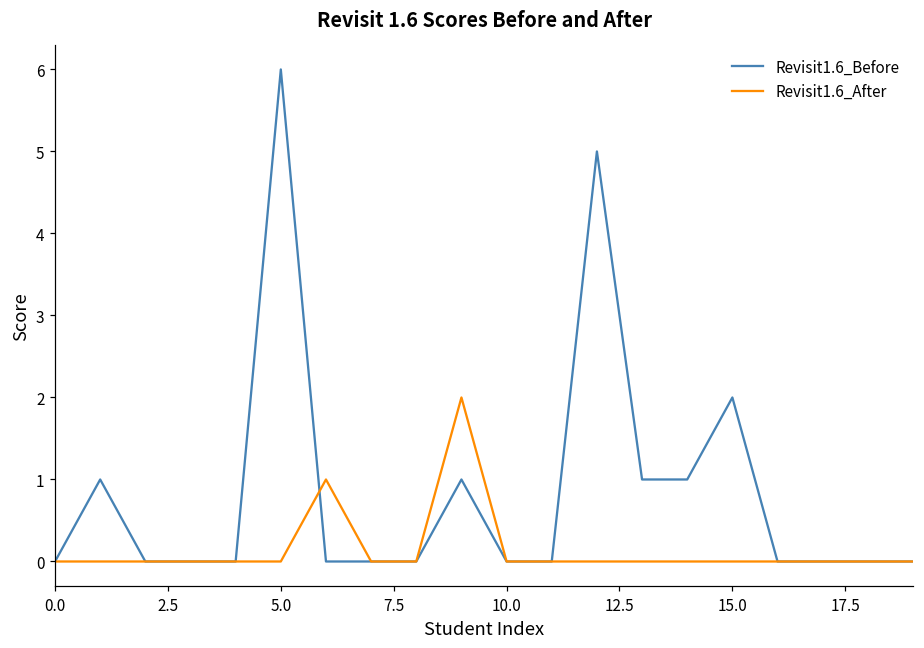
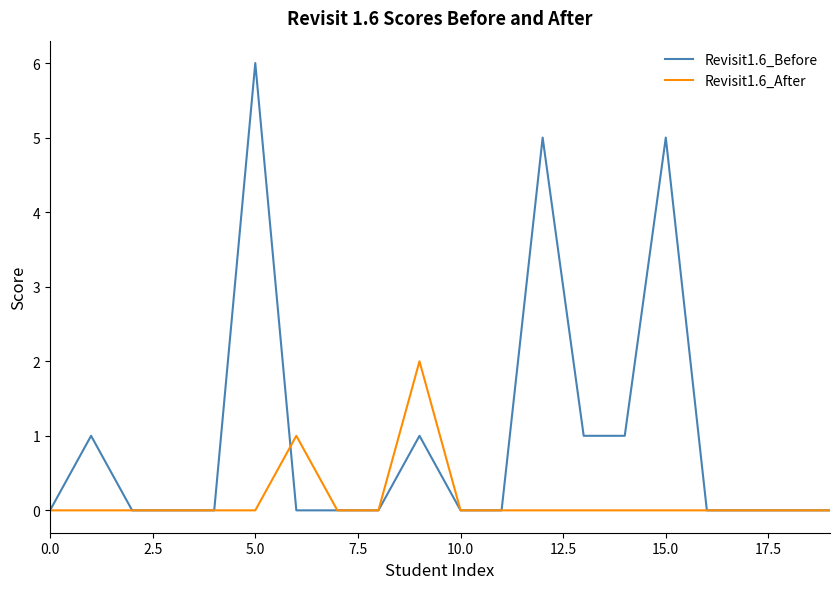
Revisit1.6_Before, 15.0: 2 -> 5
